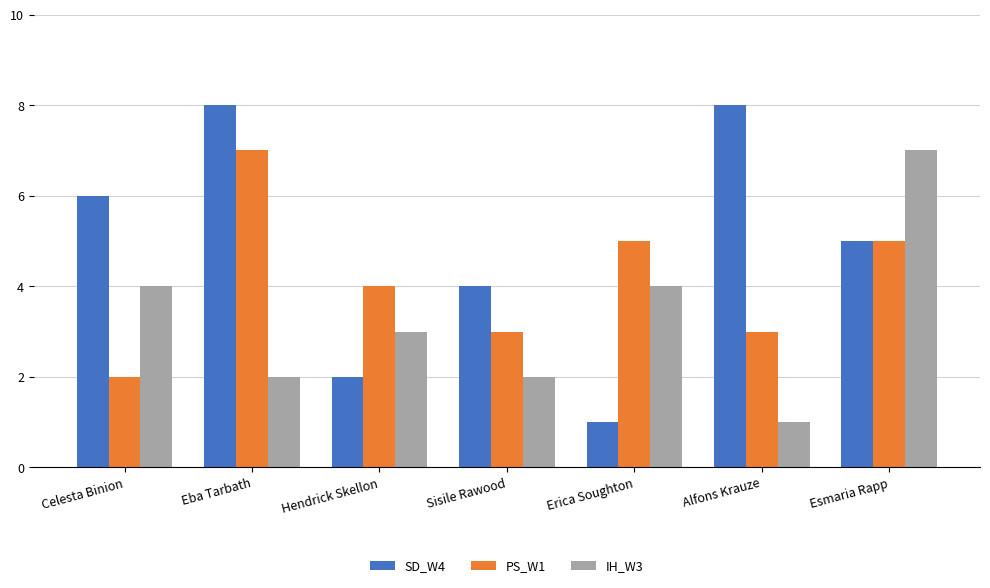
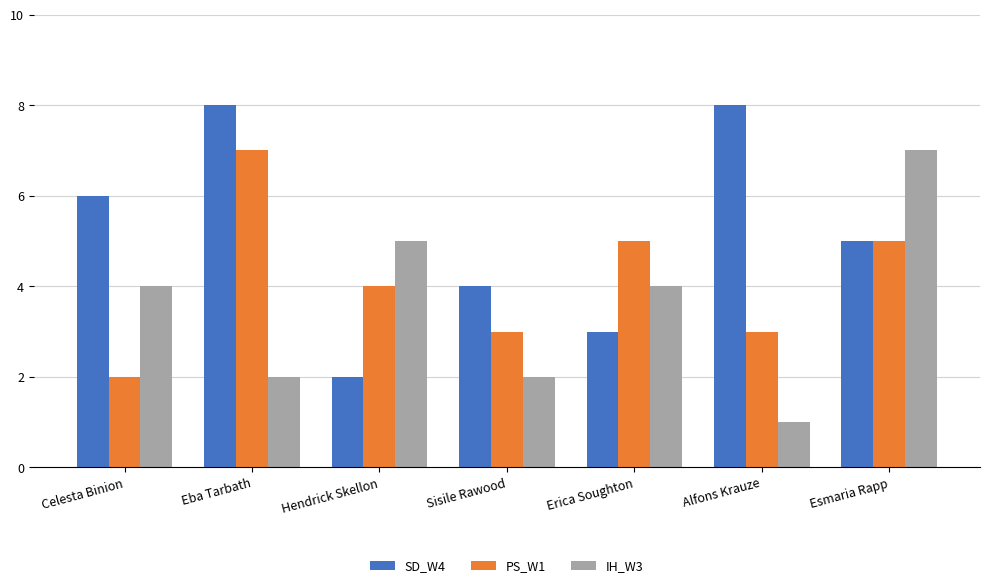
IH_W3, Hendrick Skellon: 3 -> 5
SD_W4, Erica Soughton: 1 -> 3
